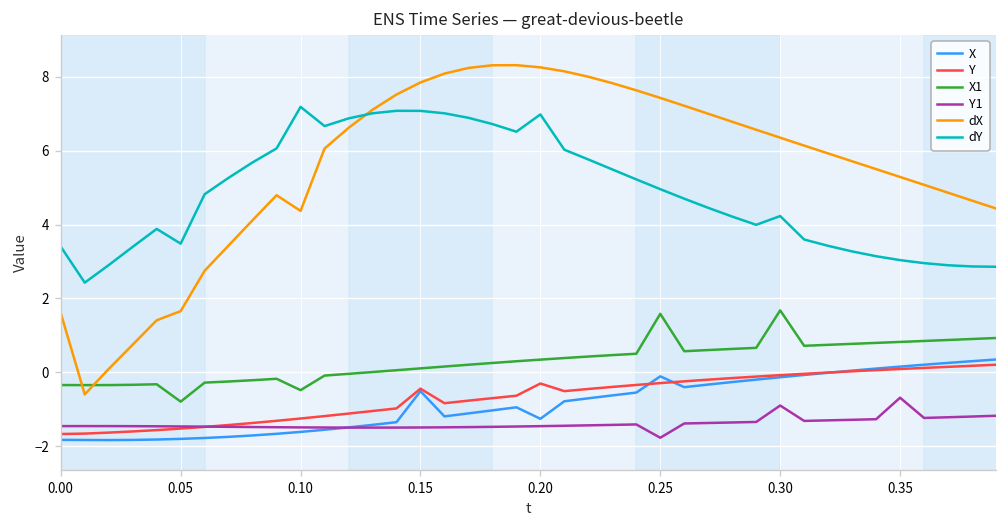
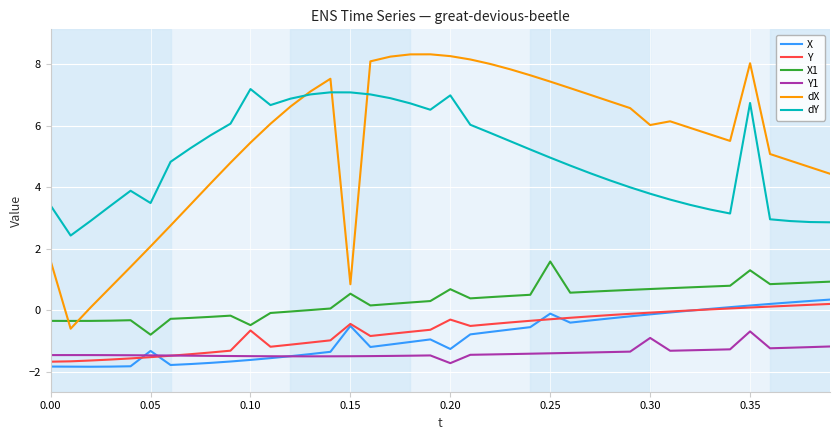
X, 0.05: -1.8 -> -1.3
dX, 0.05: 1.7 -> 2.1
Y, 0.10: -1.3 -> -0.7
dX, 0.10: 4.4 -> 5.4
X1, 0.15: 0.1 -> 0.5
dX, 0.15: 7.8 -> 0.8
X1, 0.20: 0.3 -> 0.7
Y1, 0.20: -1.5 -> -1.7
Y1, 0.25: -1.8 -> -1.4
X1, 0.30: 1.7 -> 0.7
dX, 0.30: 6.4 -> 6.0
dY, 0.30: 4.2 -> 3.8
X1, 0.35: 0.8 -> 1.3
dX, 0.35: 5.3 -> 8.0
dY, 0.35: 3.0 -> 6.7
